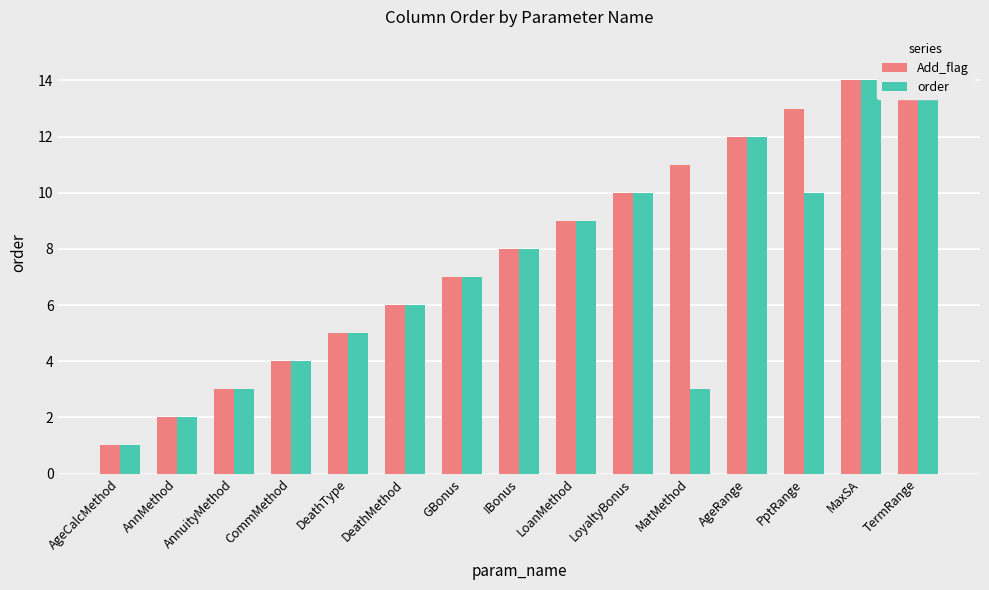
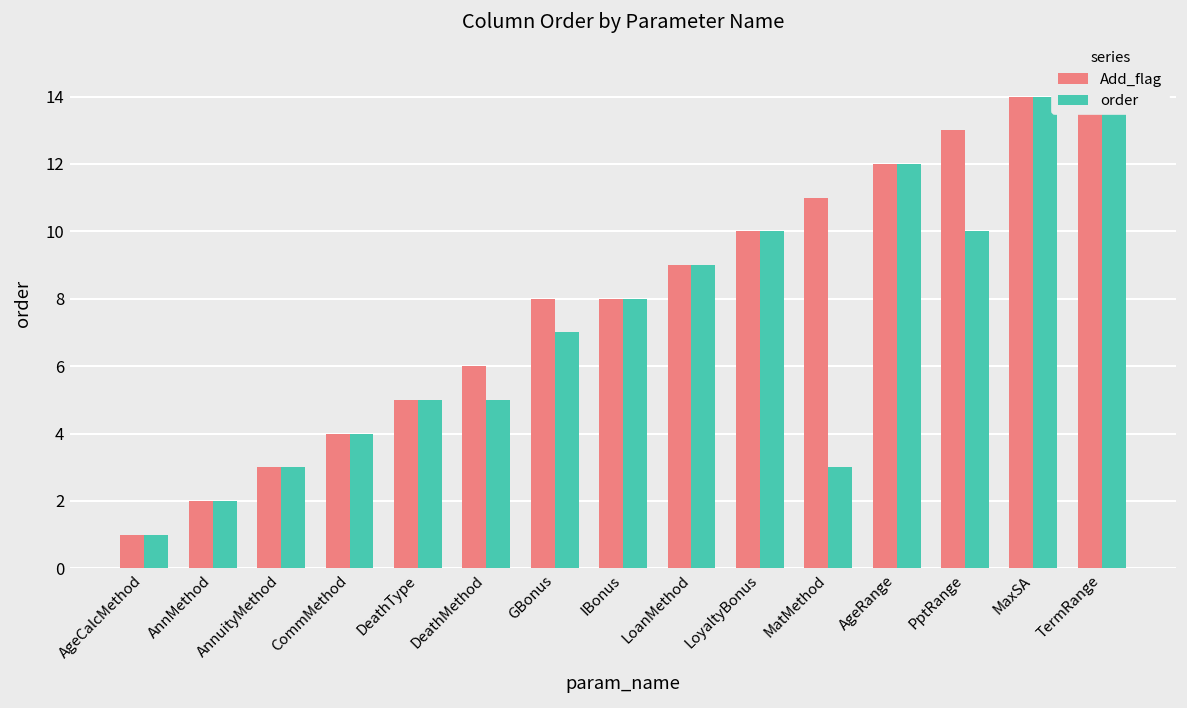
order, DeathMethod: 6 -> 5
Add_flag, GBonus: 7 -> 8
